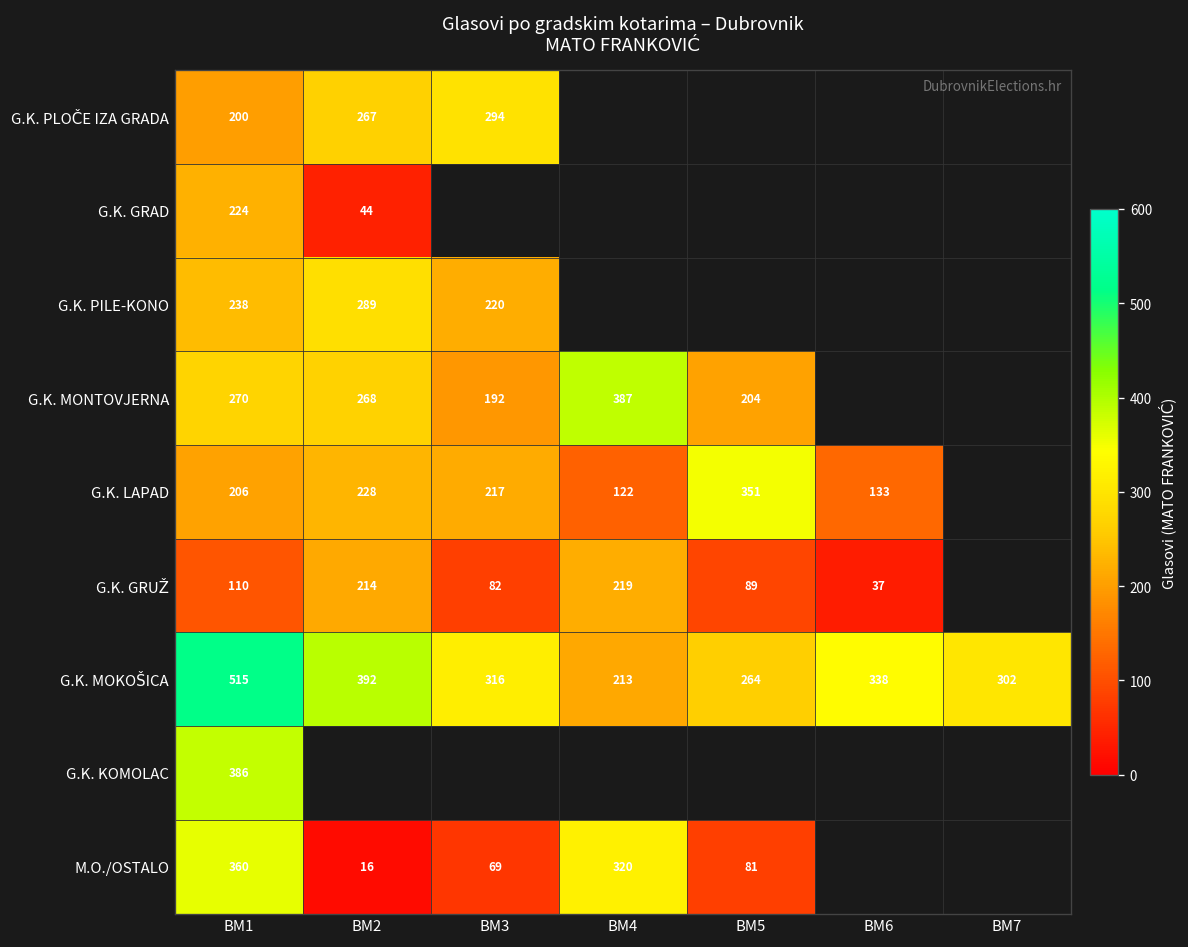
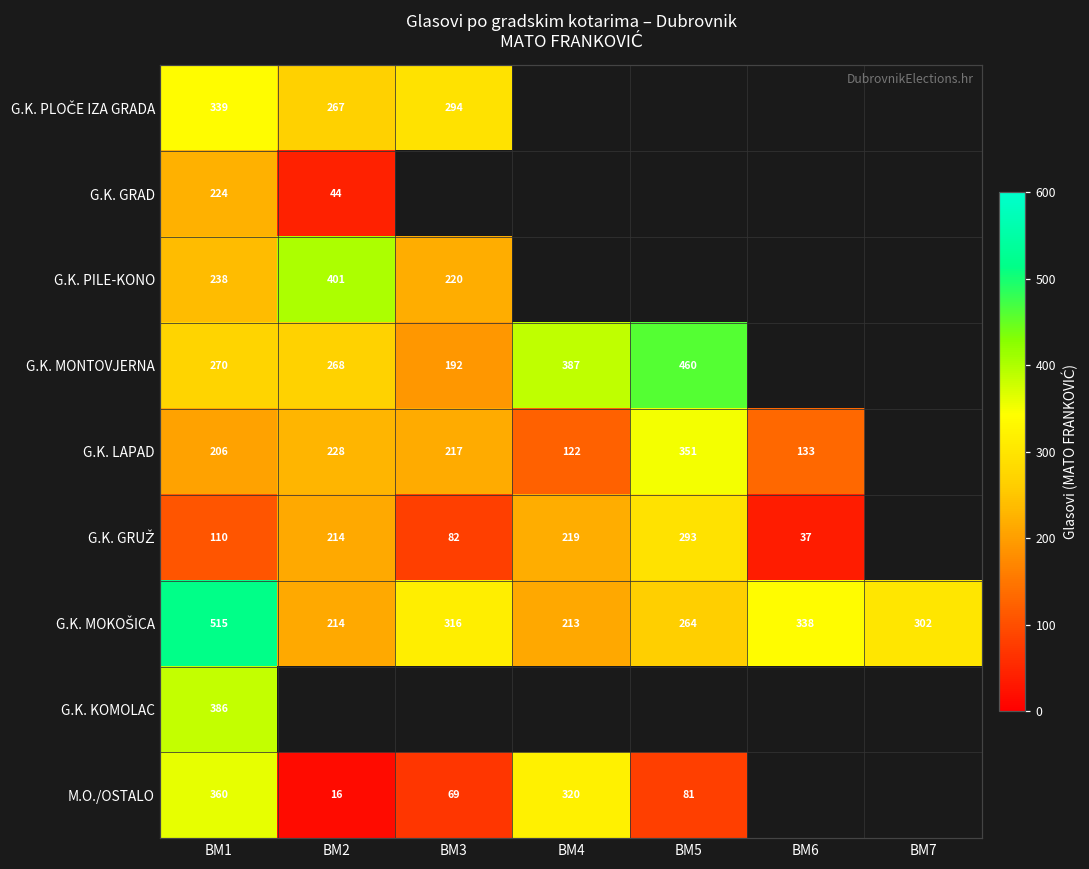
G.K. PLOČE IZA GRADA, BM1: 200 -> 339
G.K. PILE-KONO, BM2: 289 -> 401
G.K. MONTOVJERNA, BM5: 204 -> 460
G.K. GRUŽ, BM5: 89 -> 293
G.K. MOKOŠICA, BM2: 392 -> 214
